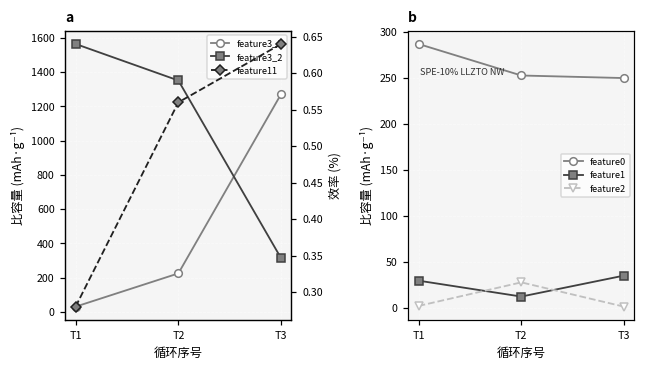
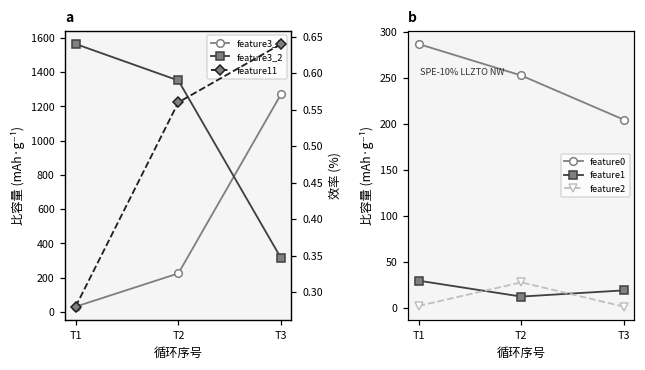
b, feature0, T3: 250 -> 200
b, feature1, T3: 30 -> 20
